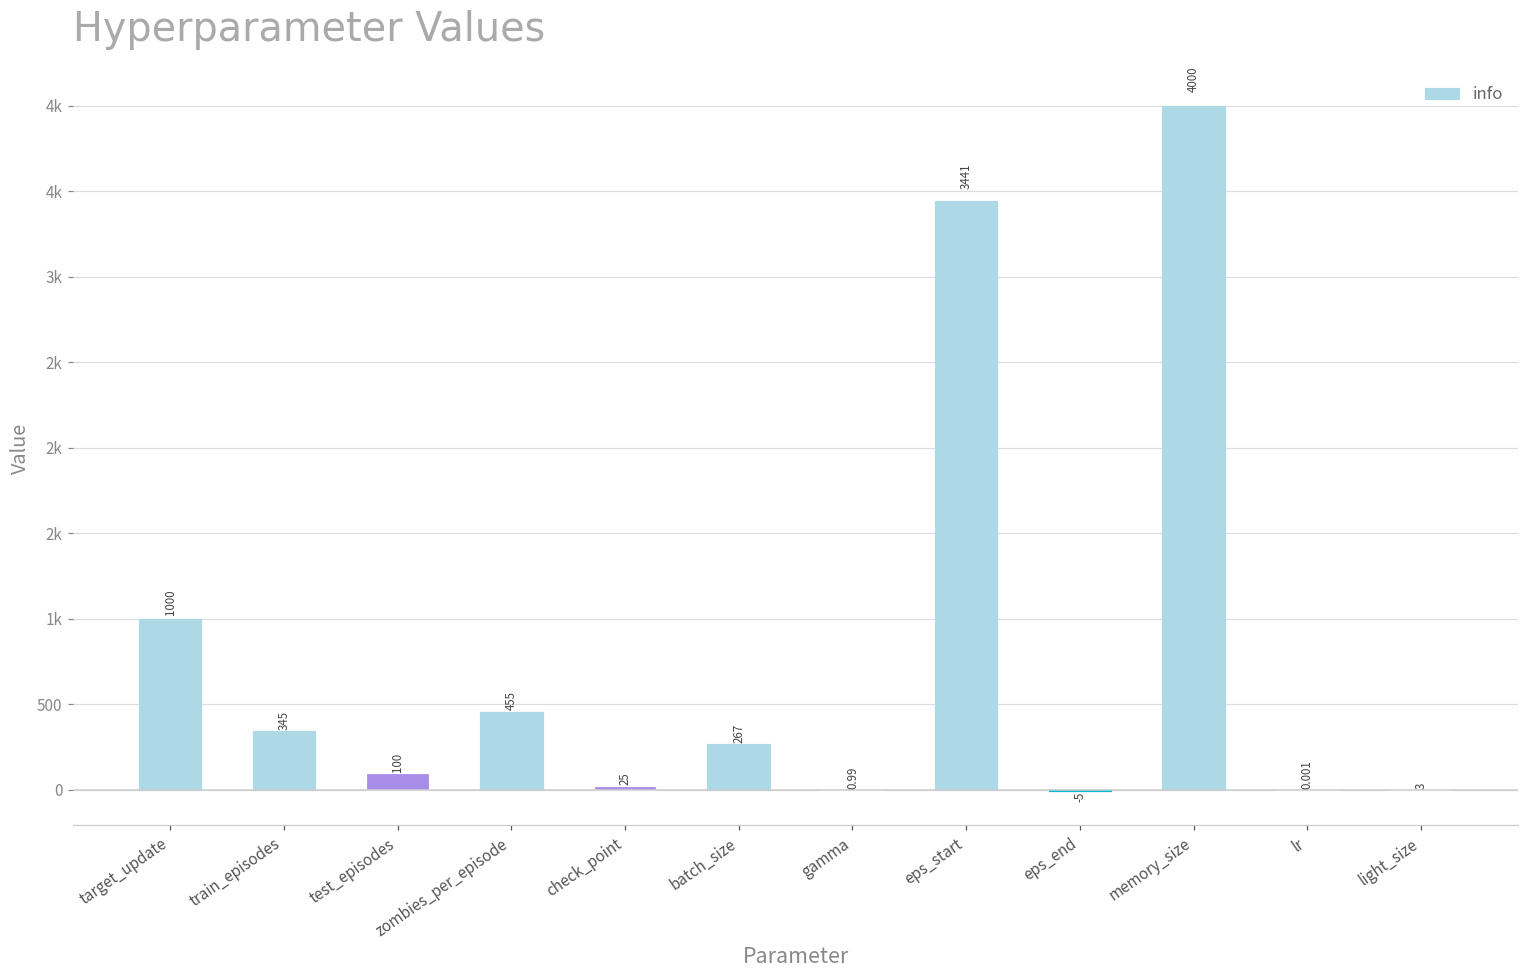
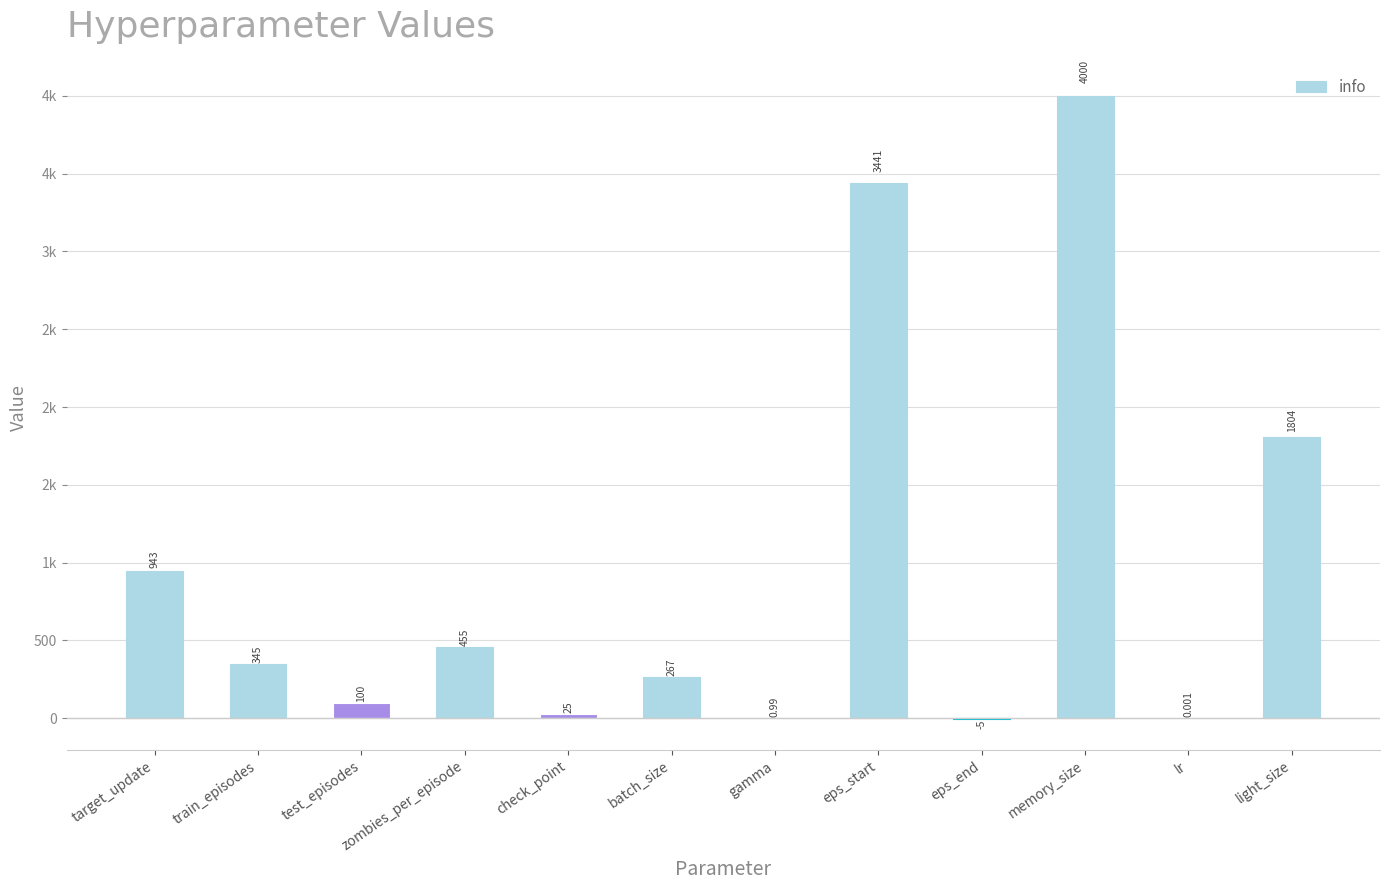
target_update: 1000 -> 943
light_size: 3 -> 1804
